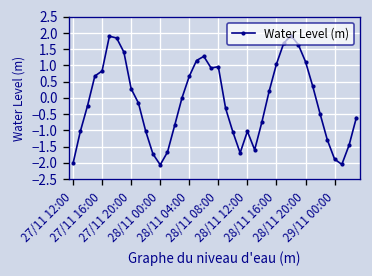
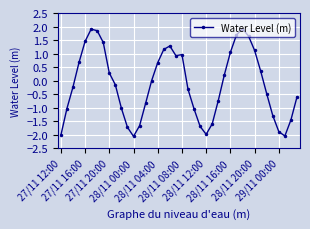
27/11 16:00: 0.8 -> 1.5
28/11 12:00: -1.0 -> -2.0
